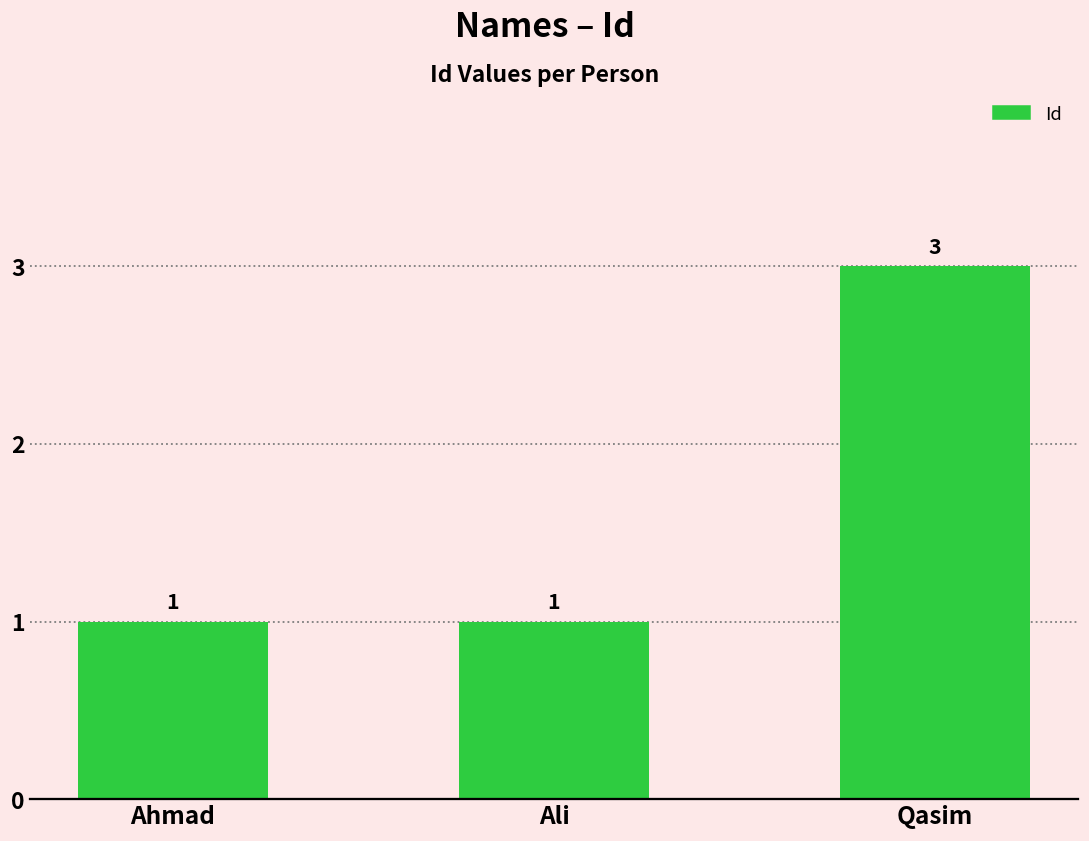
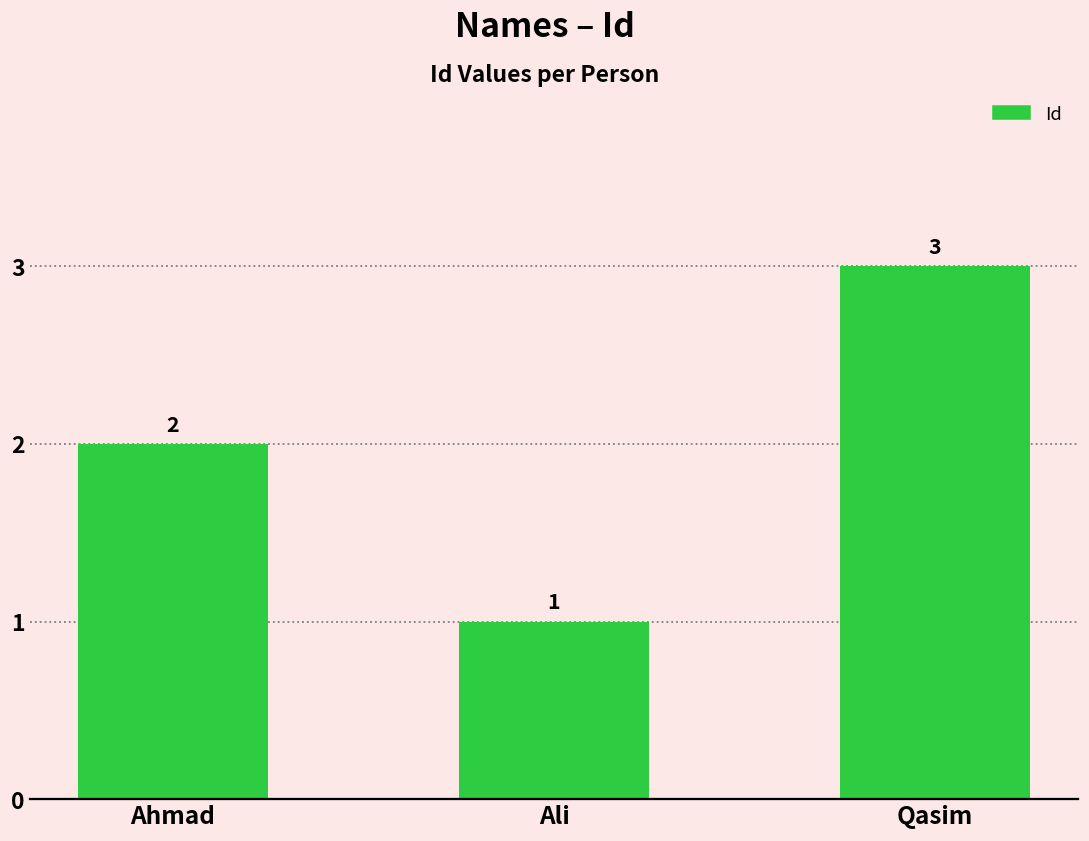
Ahmad: 1 -> 2
